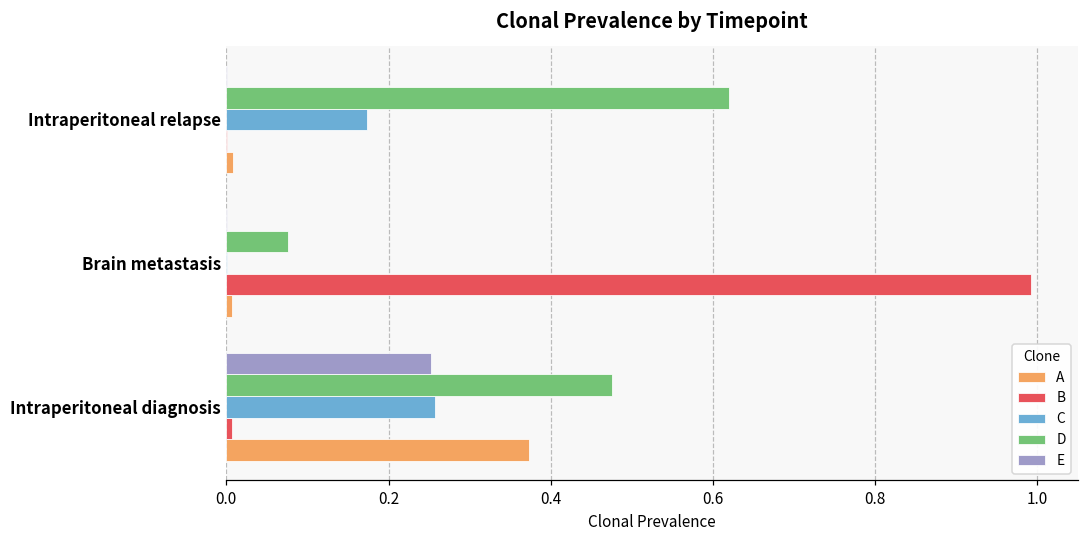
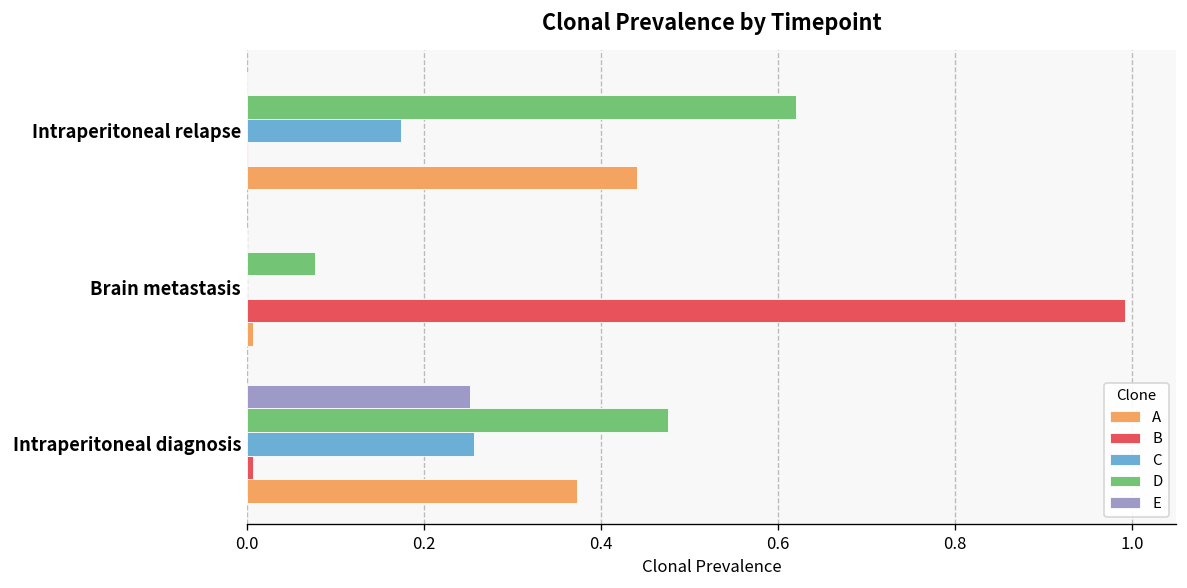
A, Intraperitoneal relapse: 0.01 -> 0.44
